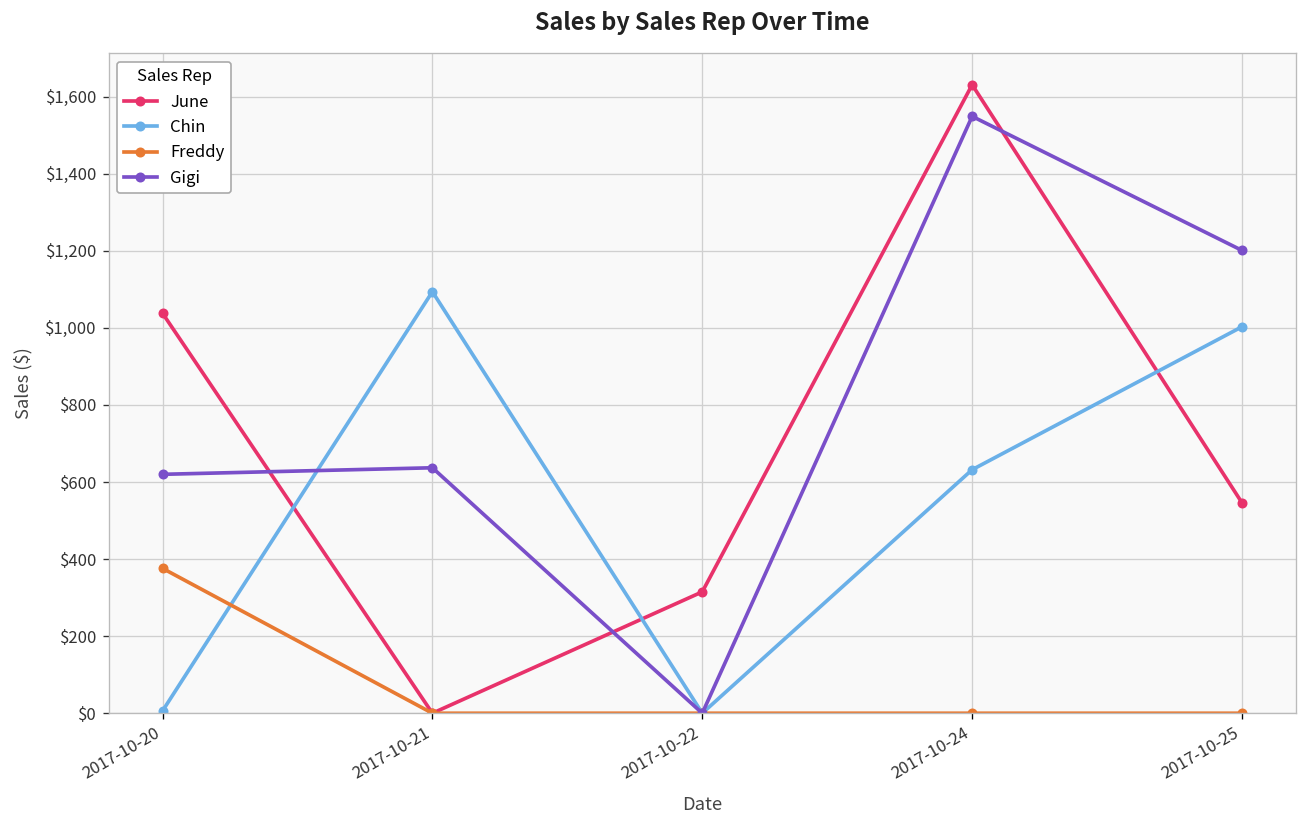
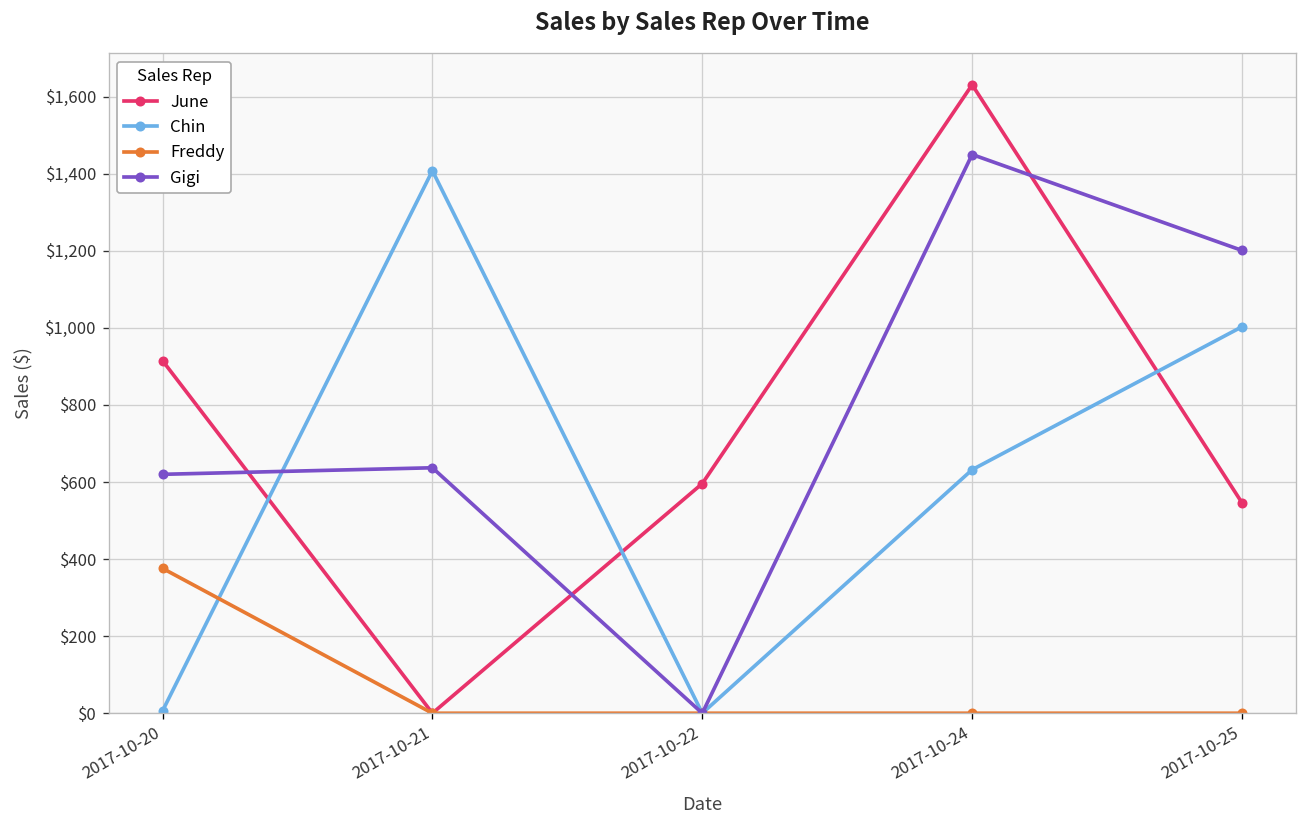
June, 2017-10-20: $1,040 -> $920
Chin, 2017-10-21: $1,090 -> $1,410
June, 2017-10-22: $320 -> $600
Gigi, 2017-10-24: $1,550 -> $1,450
